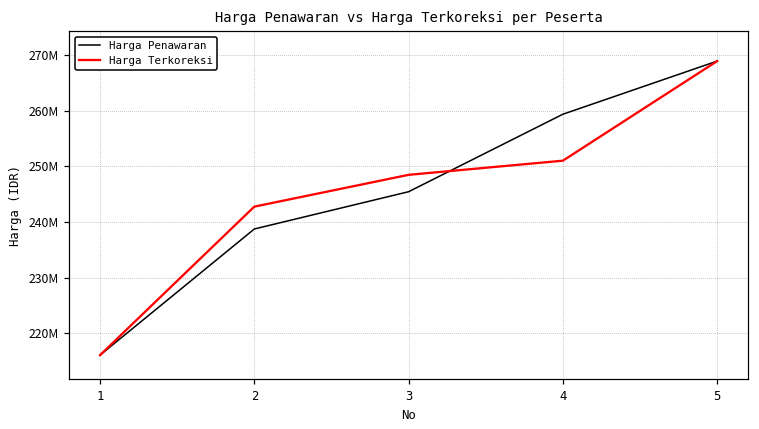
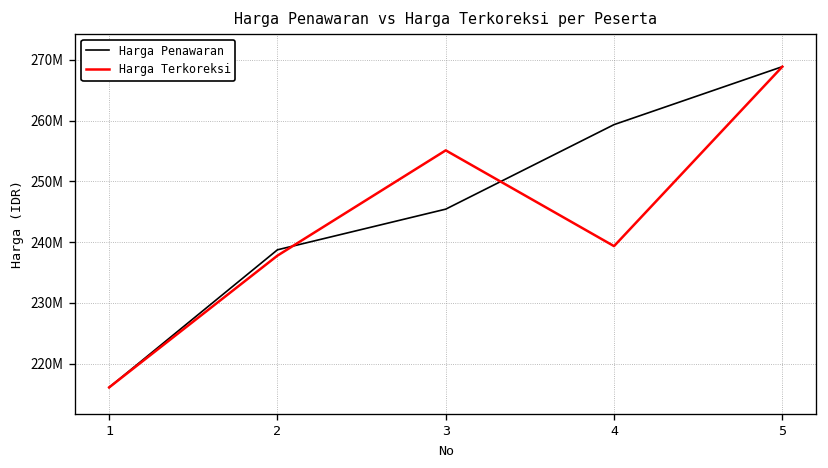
Harga Terkoreksi, 2: 243000000 -> 238000000
Harga Terkoreksi, 3: 248000000 -> 255000000
Harga Terkoreksi, 4: 251000000 -> 239000000
